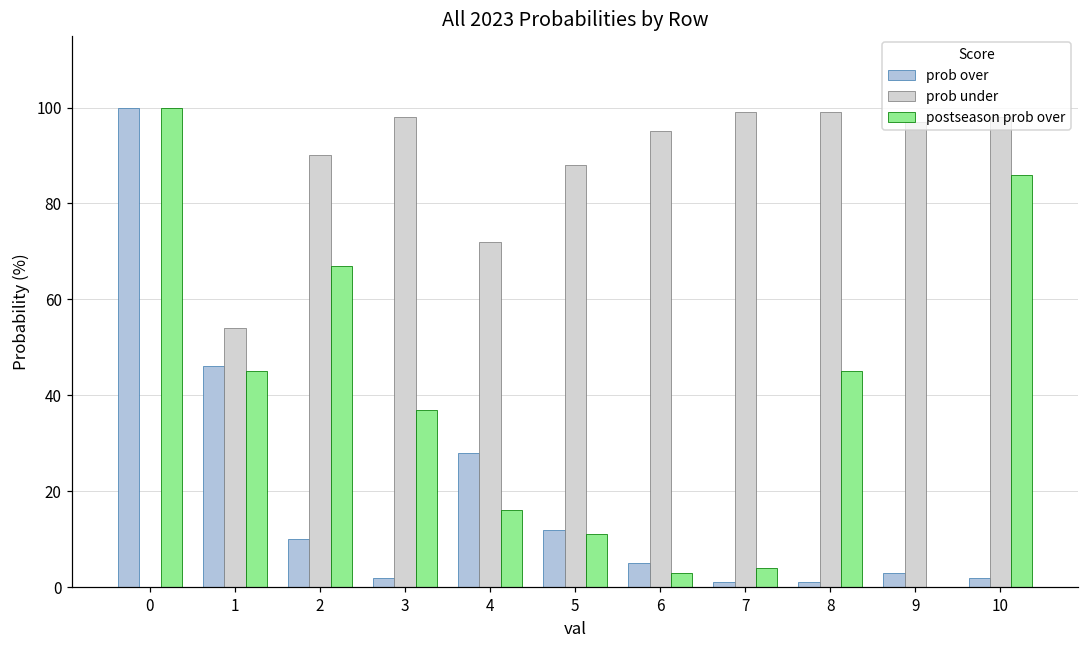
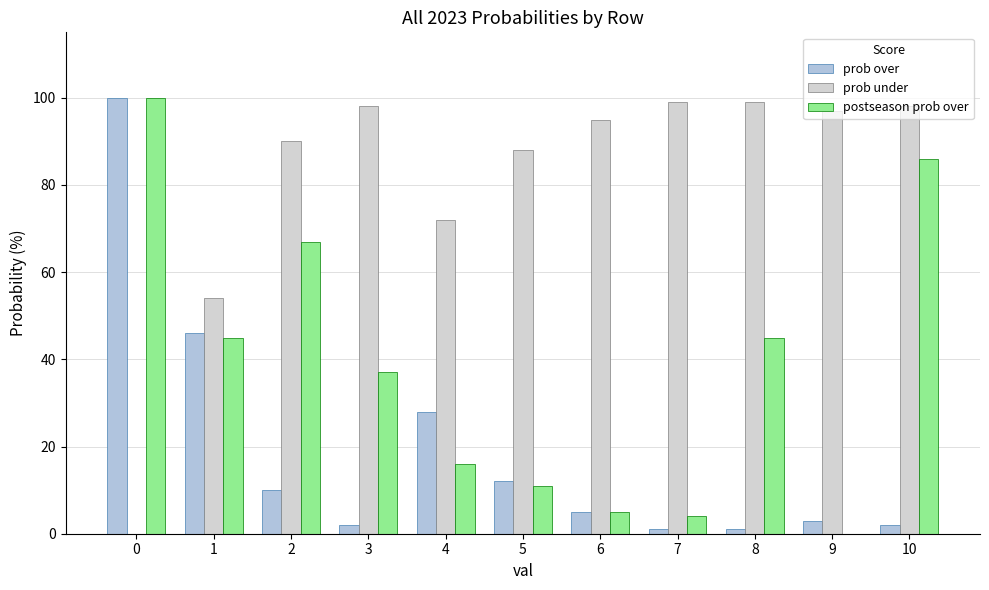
postseason prob over, 6: 3 -> 5
